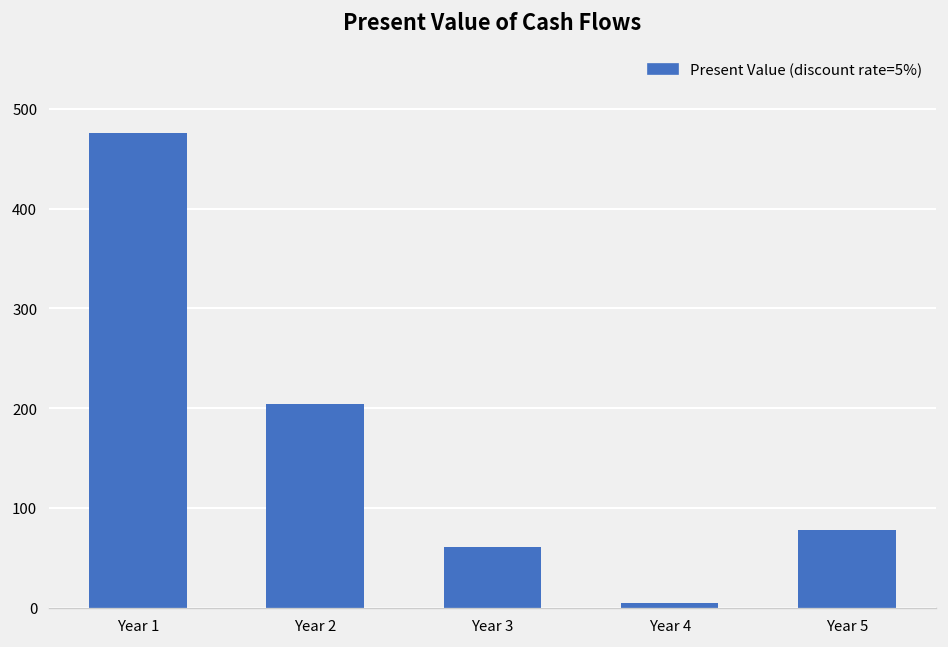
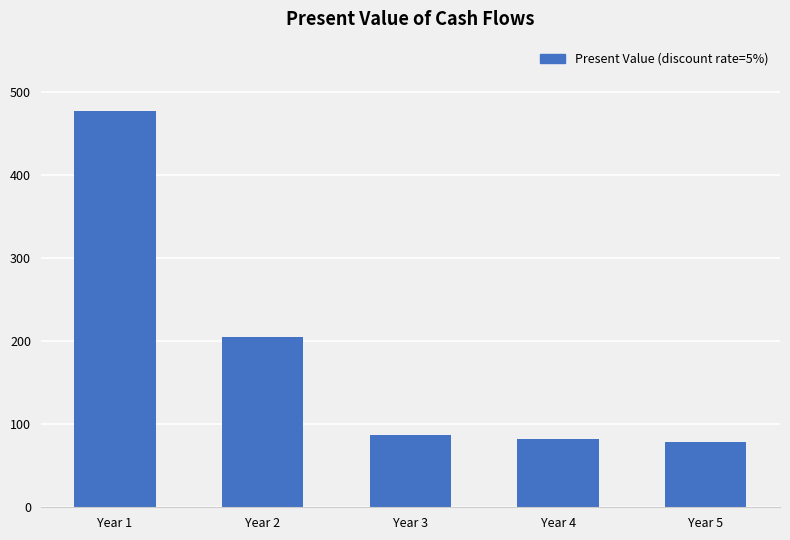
Year 3: 60 -> 90
Year 4: 0 -> 80
